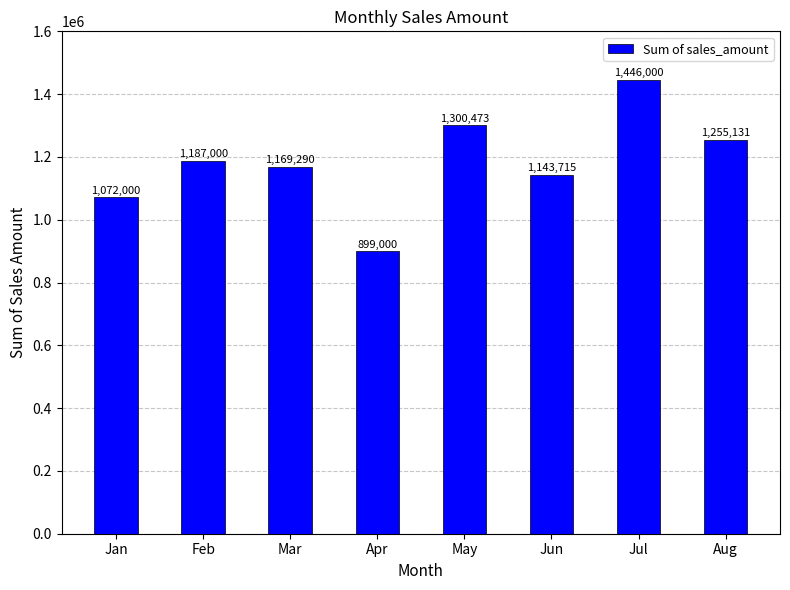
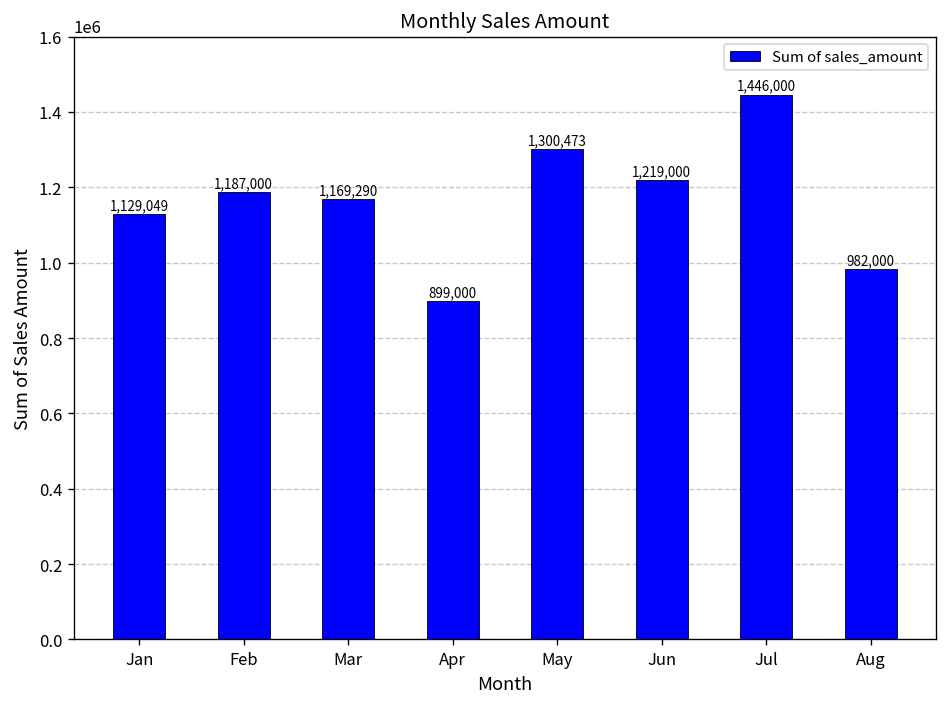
Jan: 1,072,000 -> 1,129,049
Jun: 1,143,715 -> 1,219,000
Aug: 1,255,131 -> 982,000
